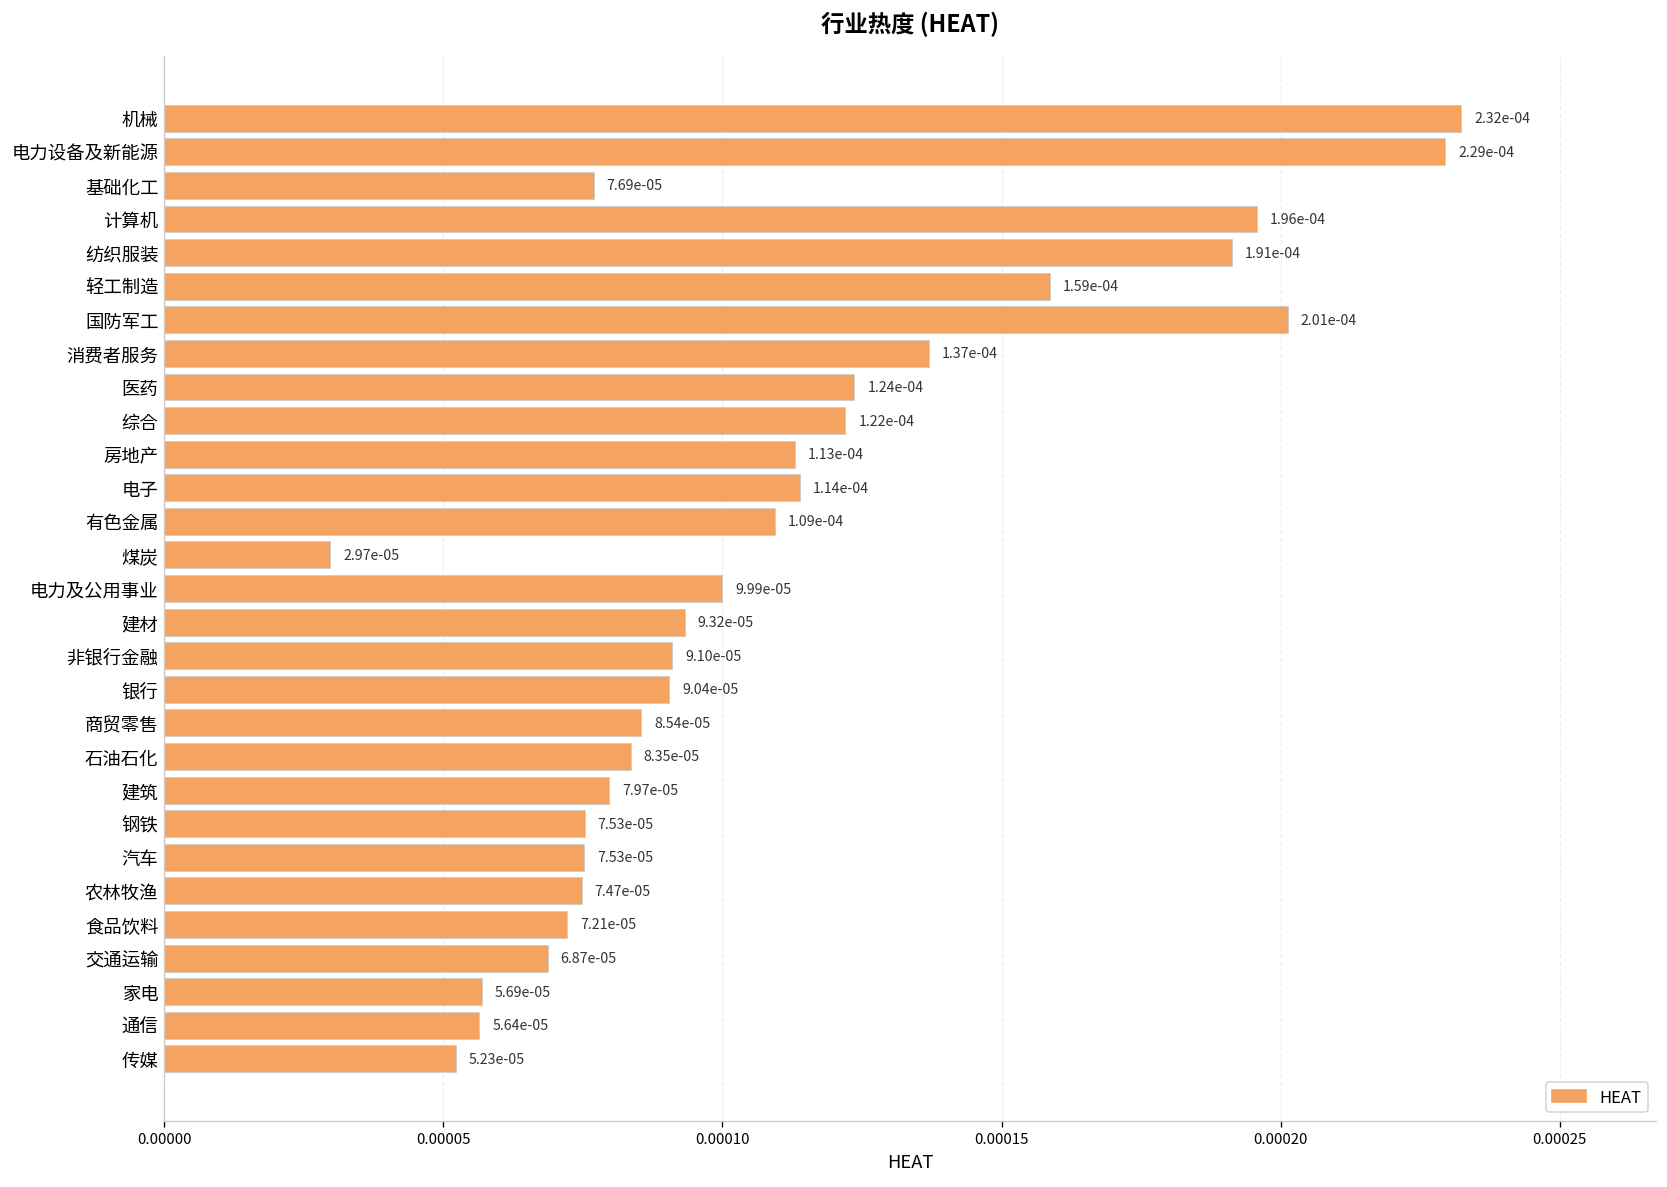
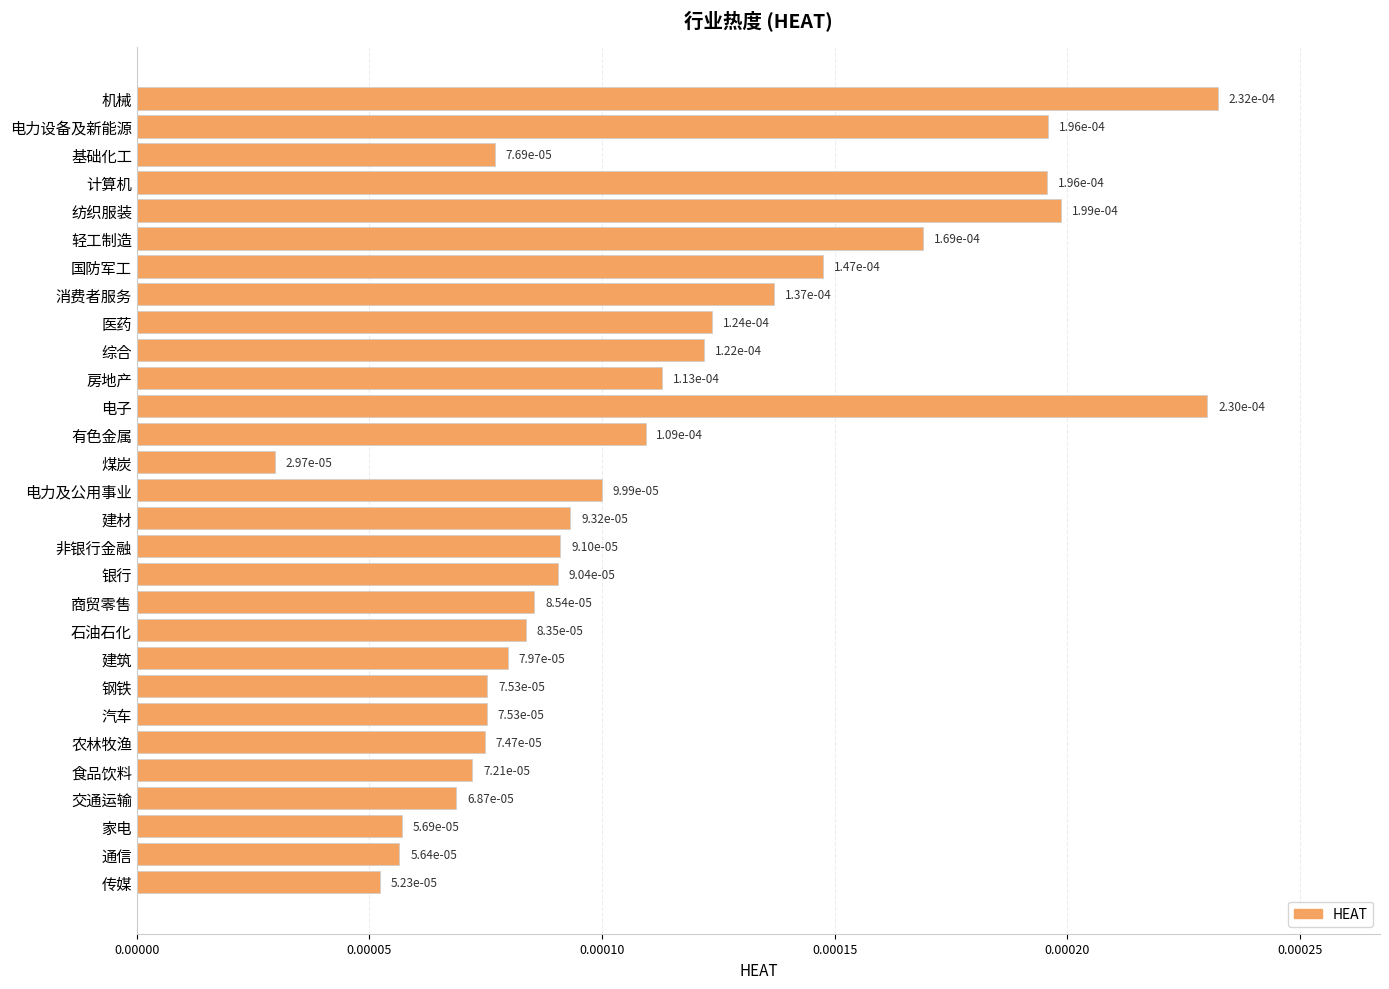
电力设备及新能源: 2.29e-04 -> 1.96e-04
纺织服装: 1.91e-04 -> 1.99e-04
轻工制造: 1.59e-04 -> 1.69e-04
国防军工: 2.01e-04 -> 1.47e-04
电子: 1.14e-04 -> 2.30e-04
